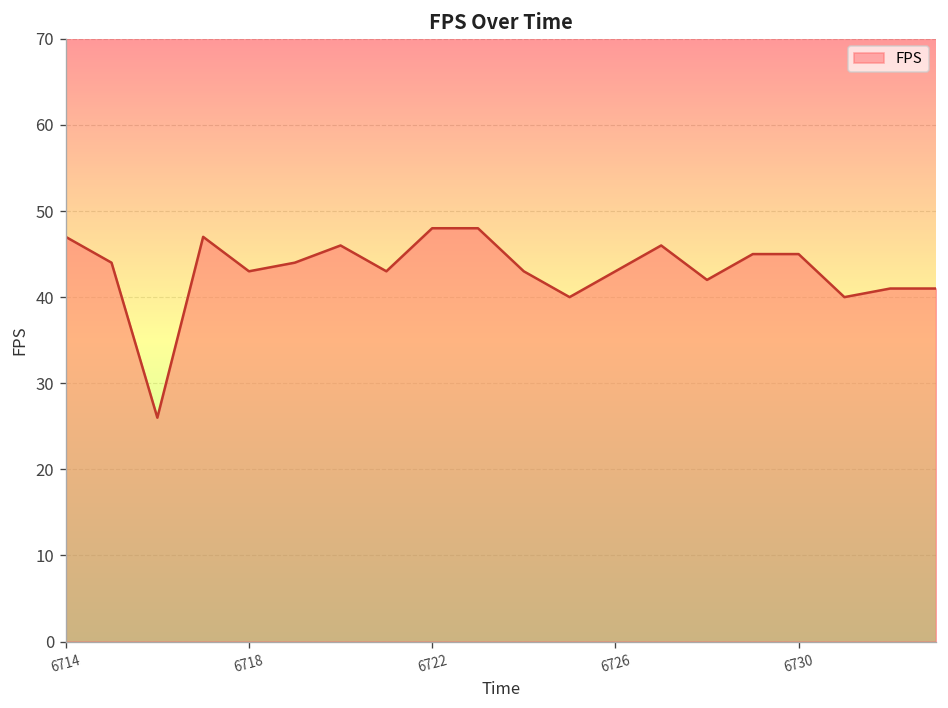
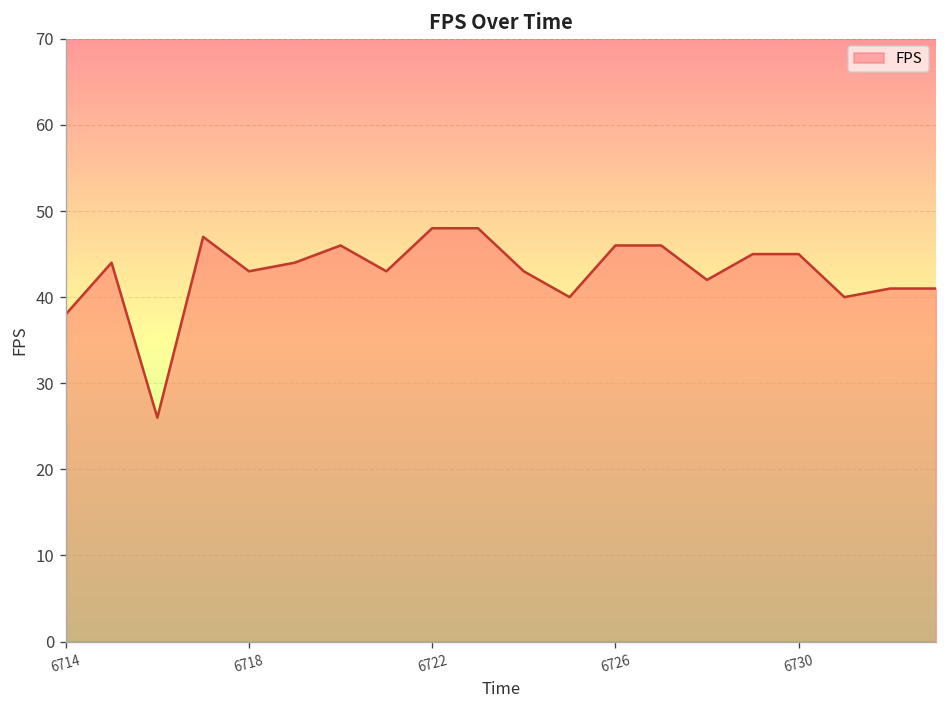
6714: 47 -> 38
6726: 43 -> 46
